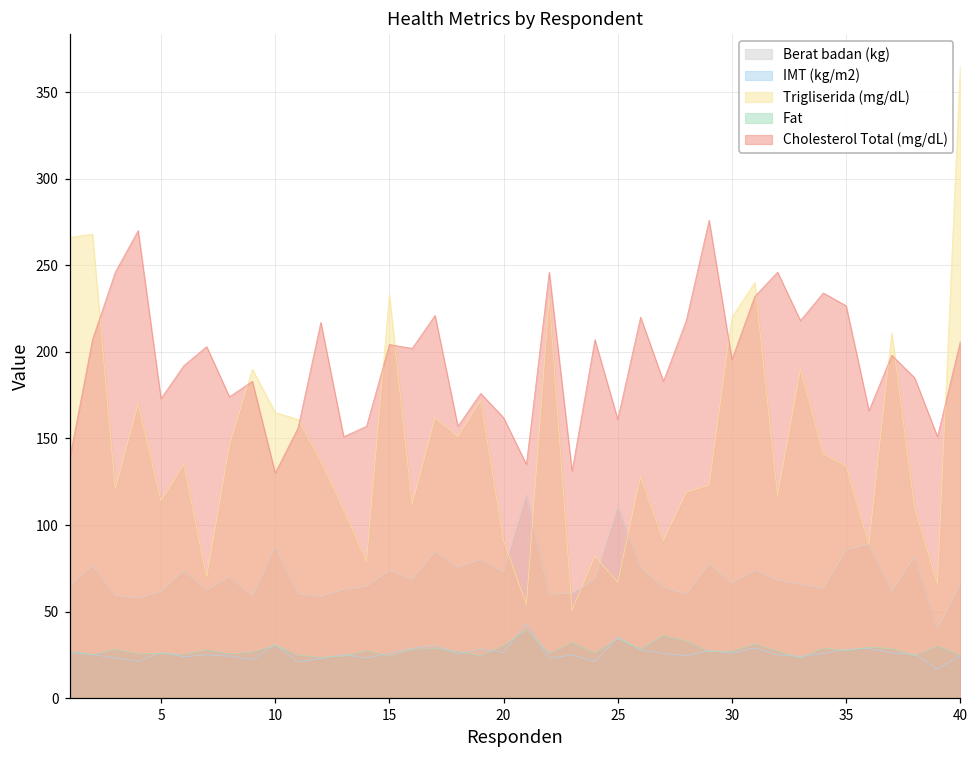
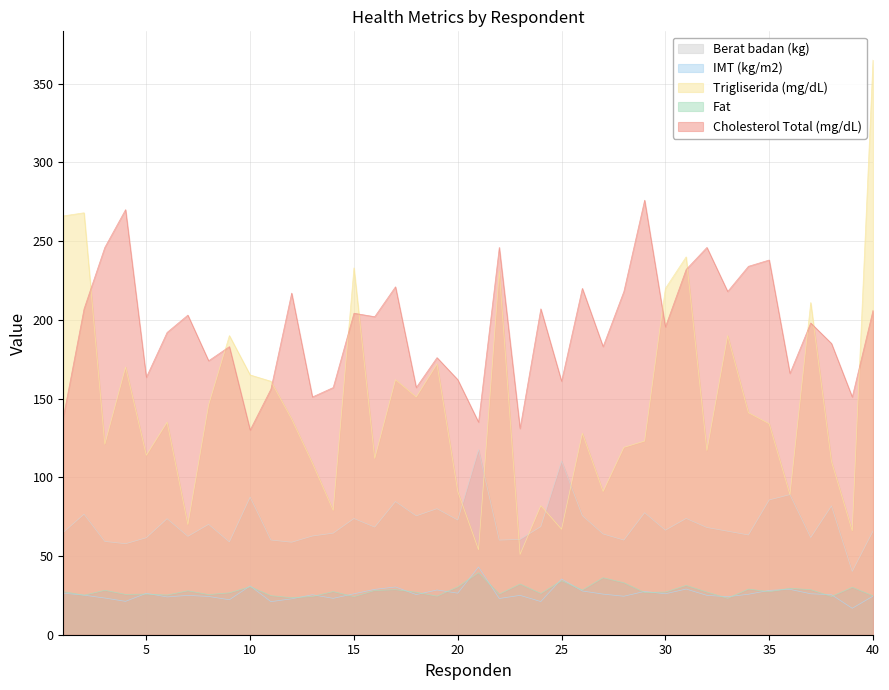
Cholesterol Total (mg/dL), 5: 173 -> 164
Cholesterol Total (mg/dL), 35: 227 -> 238
